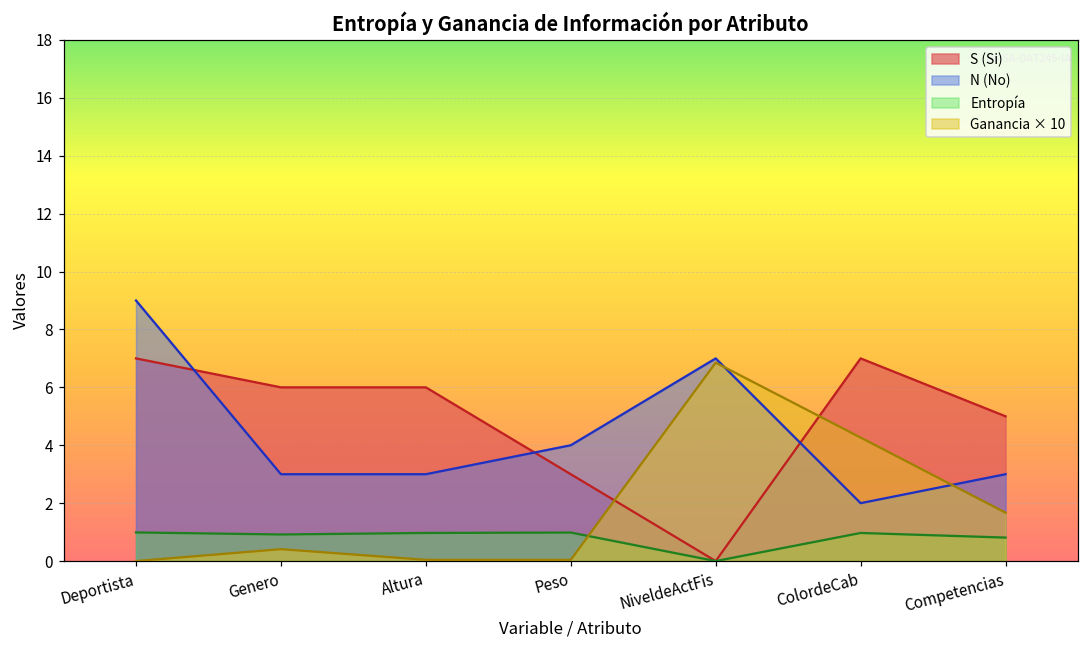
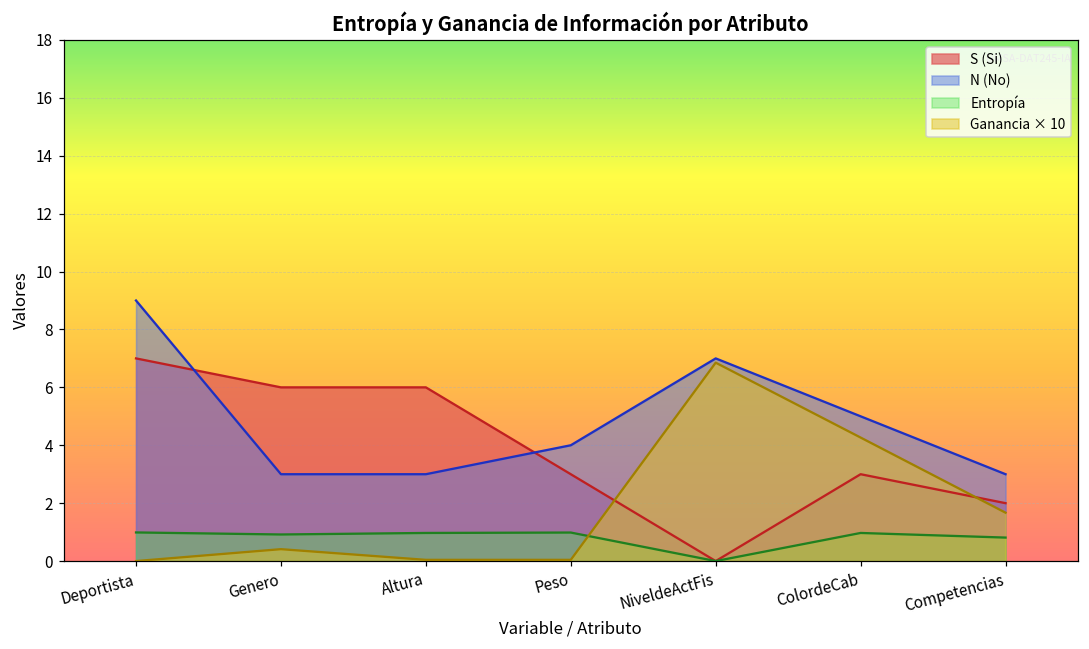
S (Si), ColordeCab: 7 -> 3
N (No), ColordeCab: 2 -> 5
S (Si), Competencias: 5 -> 2
